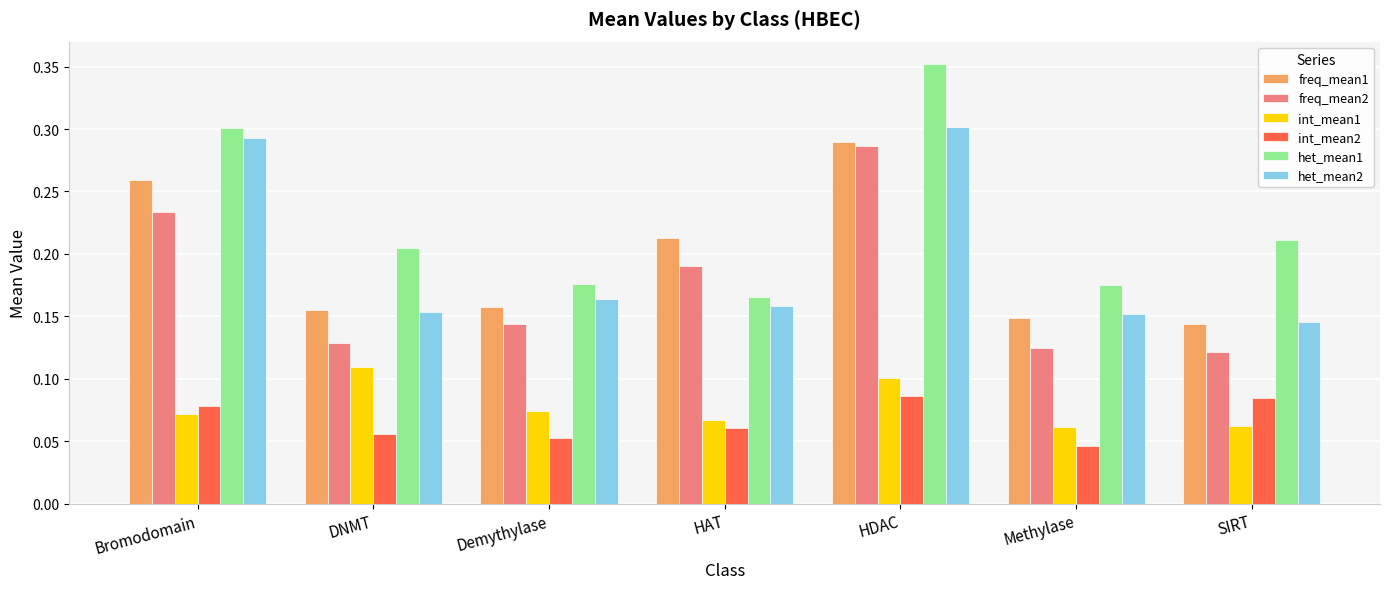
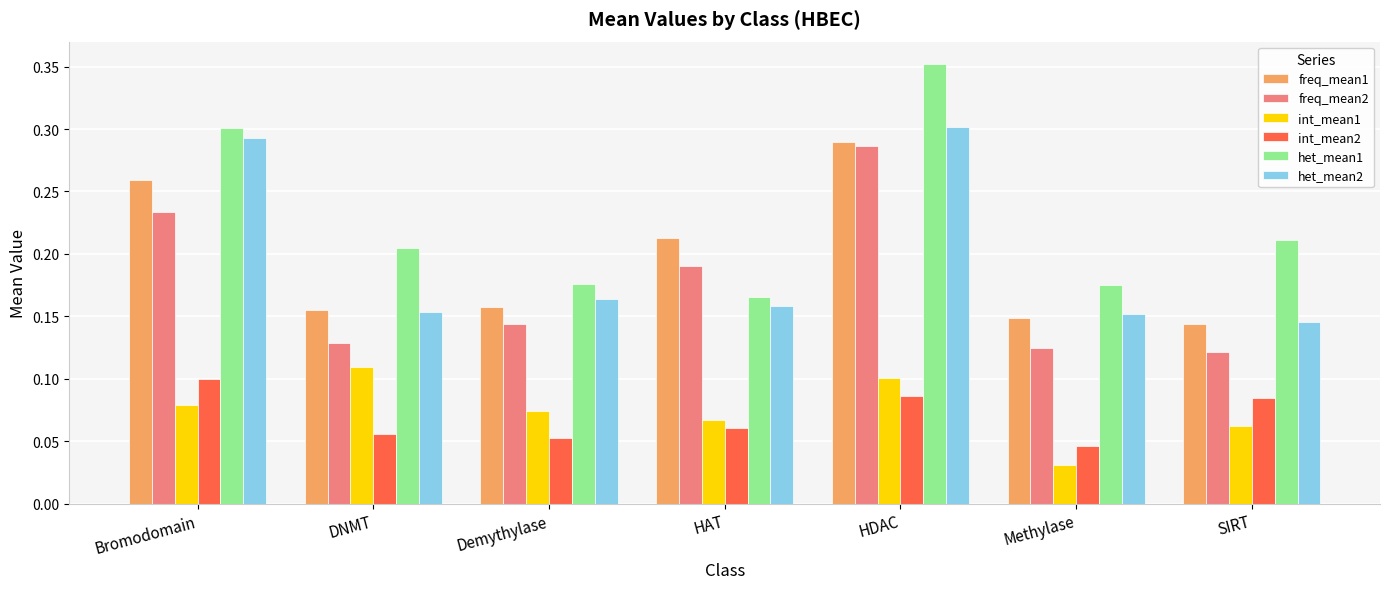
int_mean1, Bromodomain: 0.072 -> 0.079
int_mean2, Bromodomain: 0.078 -> 0.100
int_mean1, Methylase: 0.062 -> 0.031
